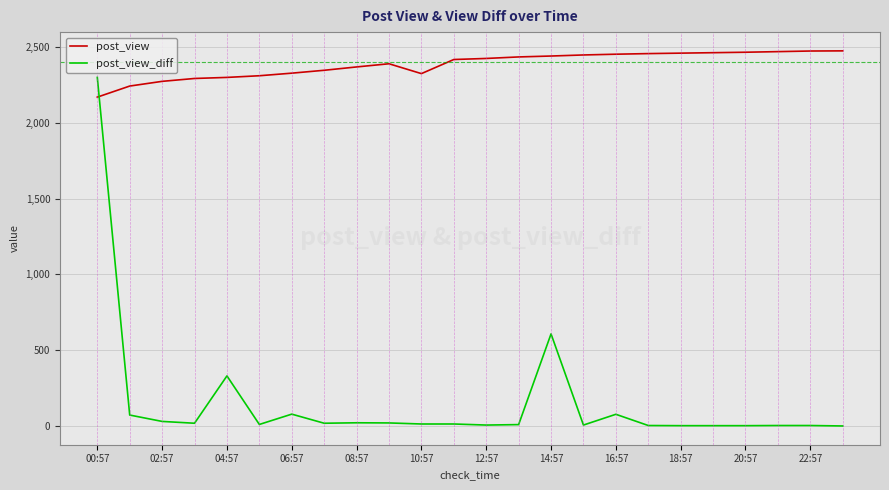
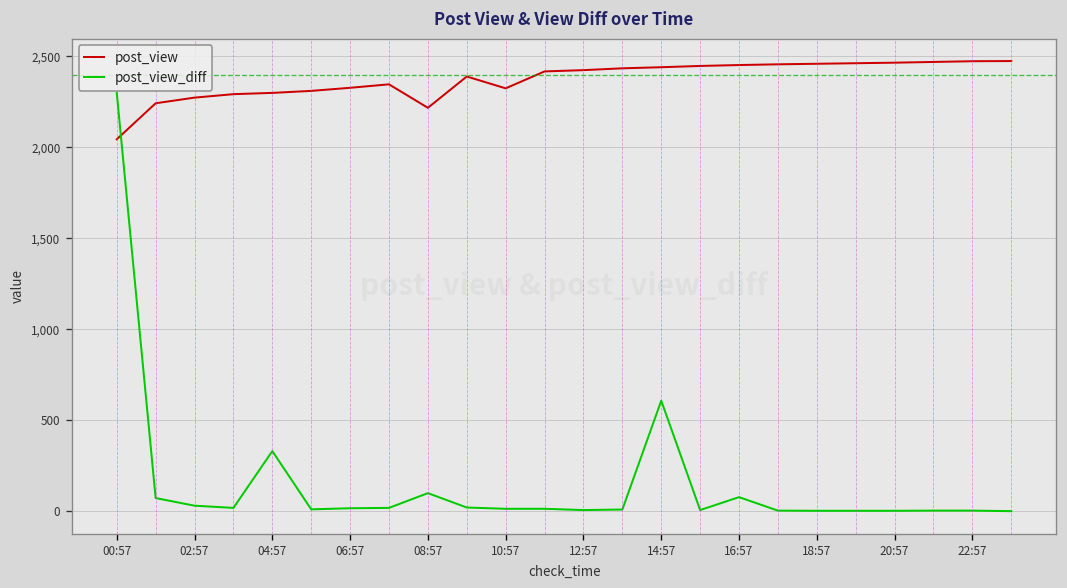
post_view, 00:57: 2,170 -> 2,040
post_view_diff, 06:57: 80 -> 20
post_view, 08:57: 2,370 -> 2,220
post_view_diff, 08:57: 20 -> 100
